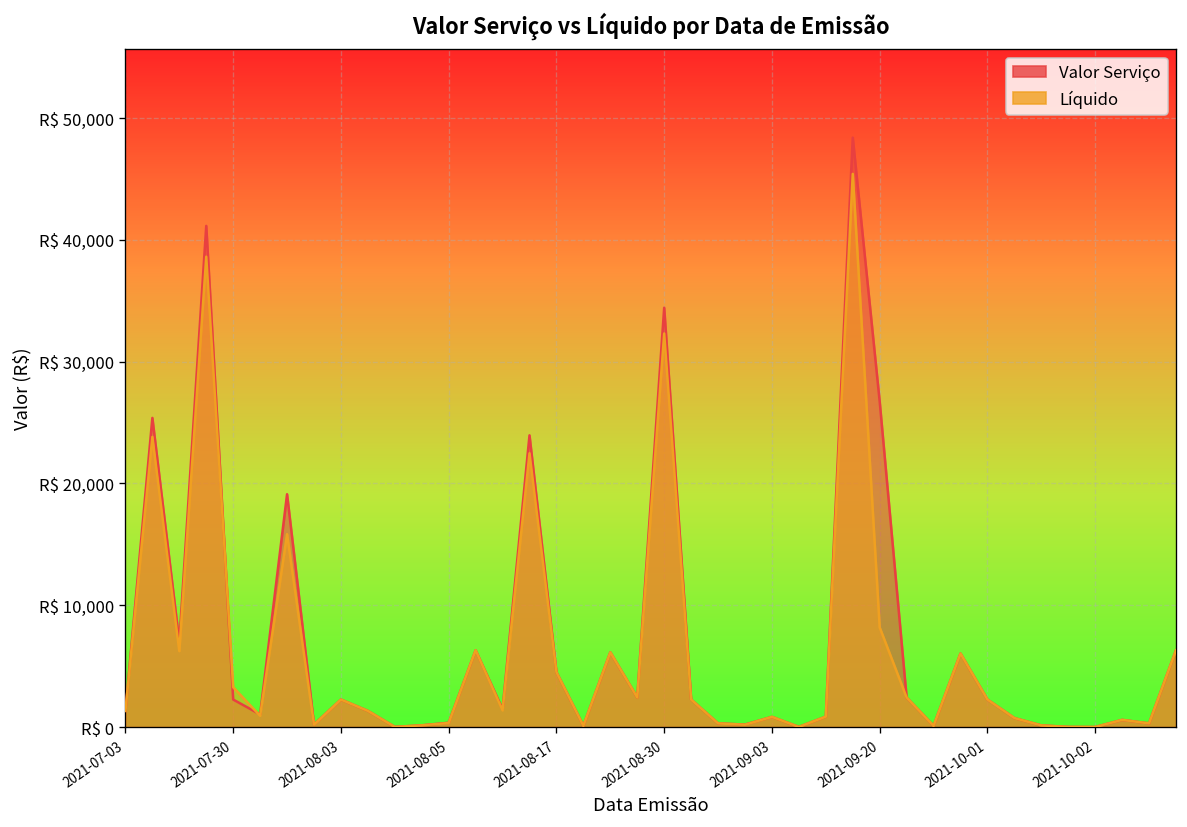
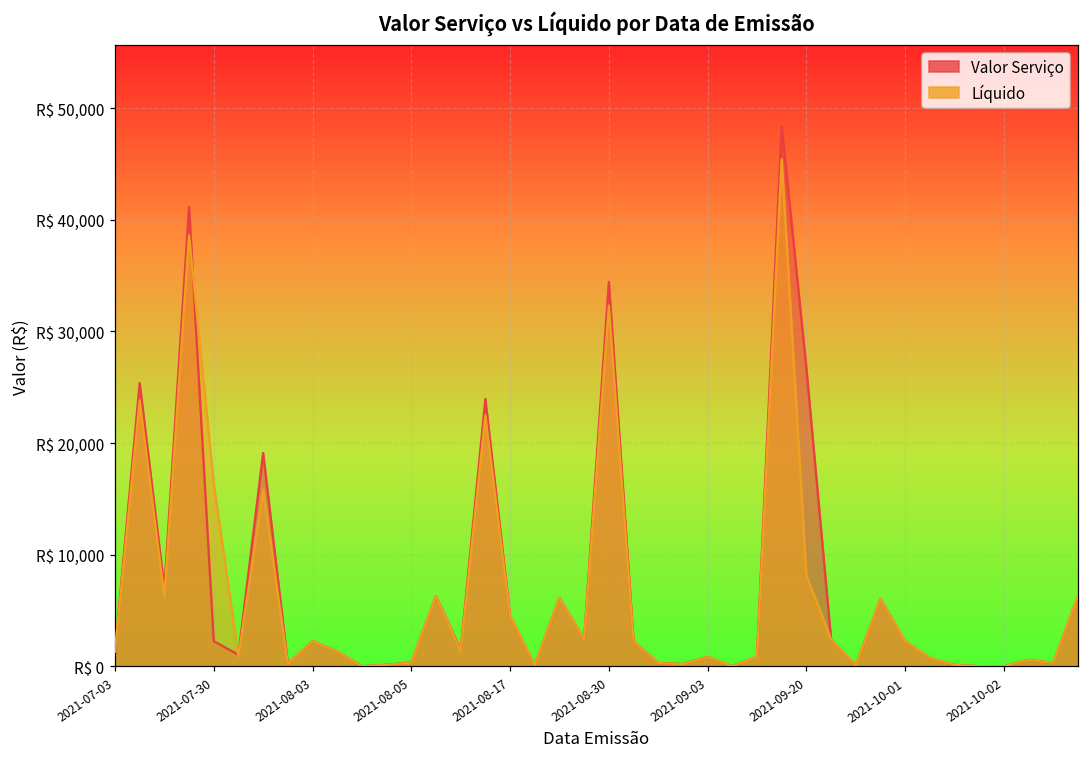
Líquido, 2021-07-30: R$ 3,300 -> R$ 16,400
